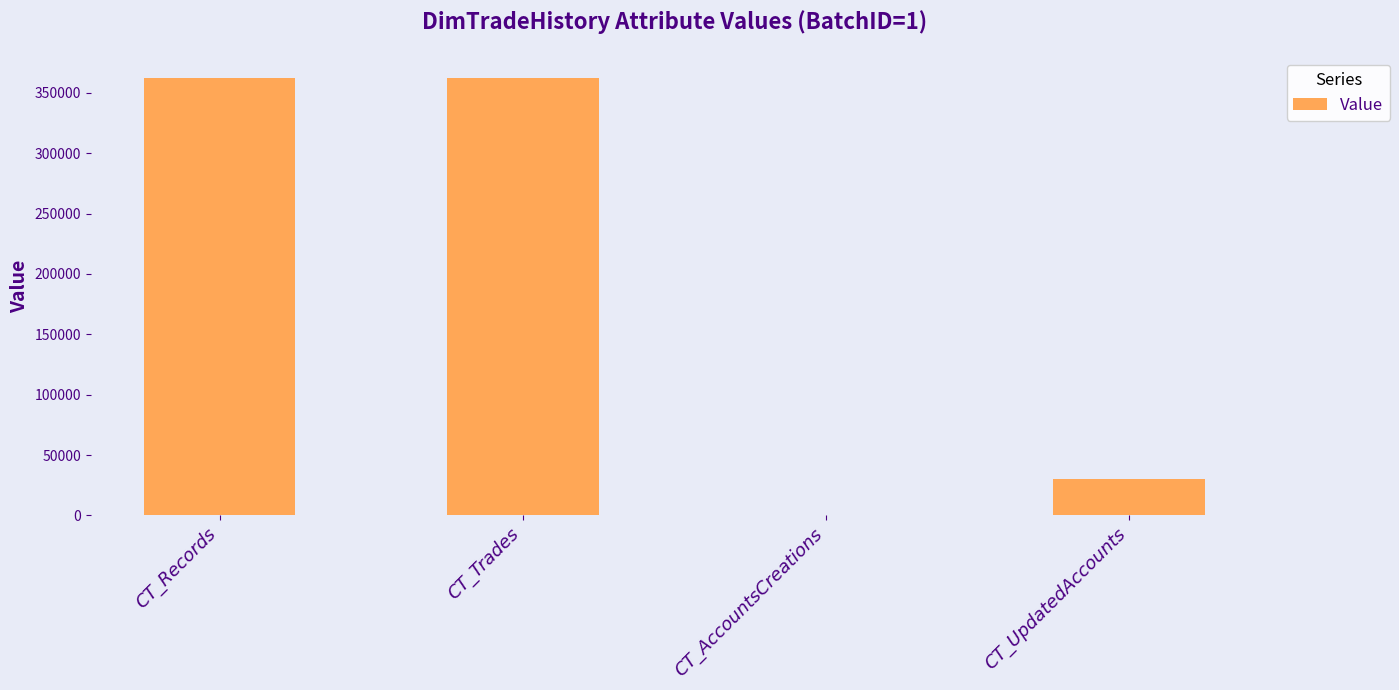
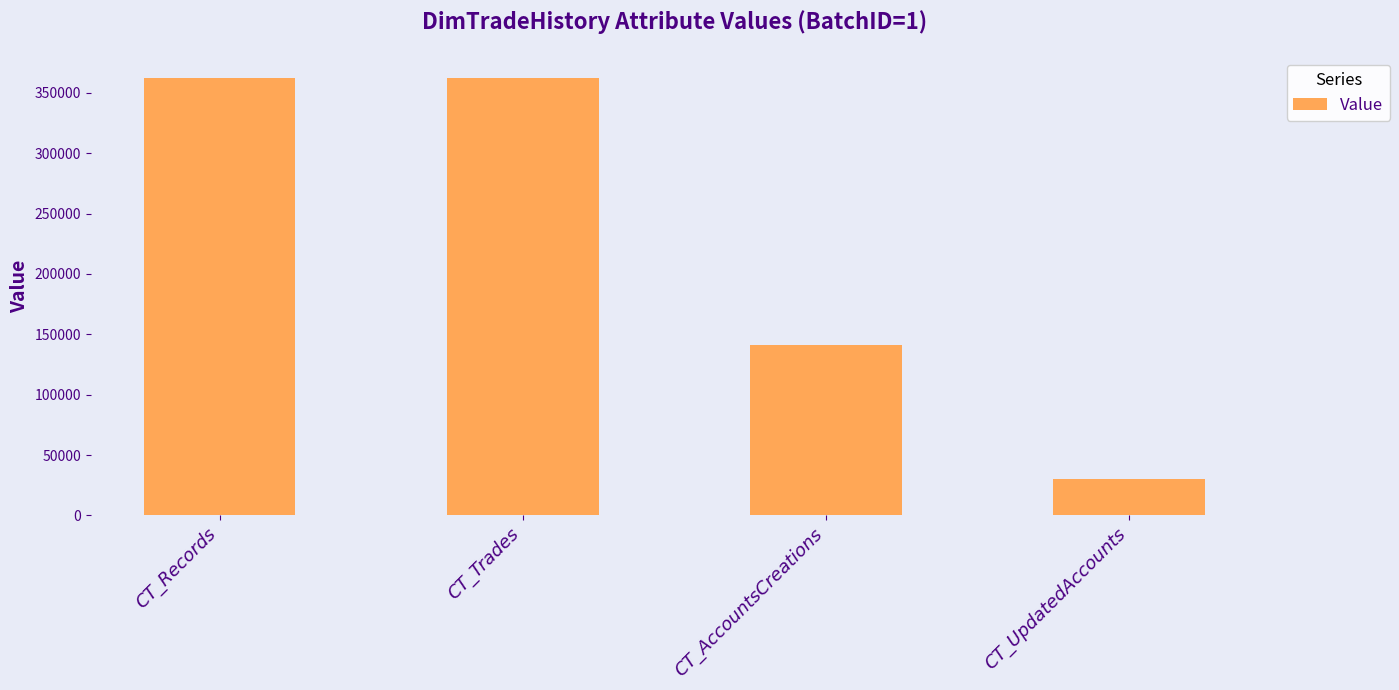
CT_AccountsCreations: 0 -> 141000
